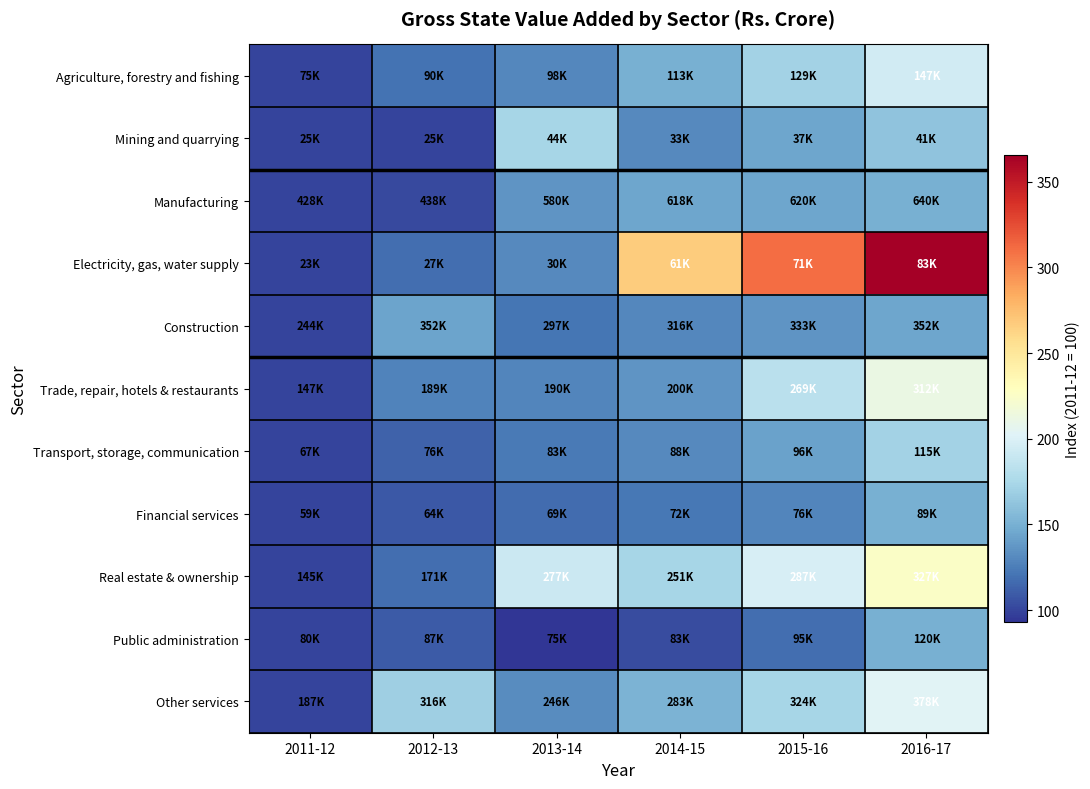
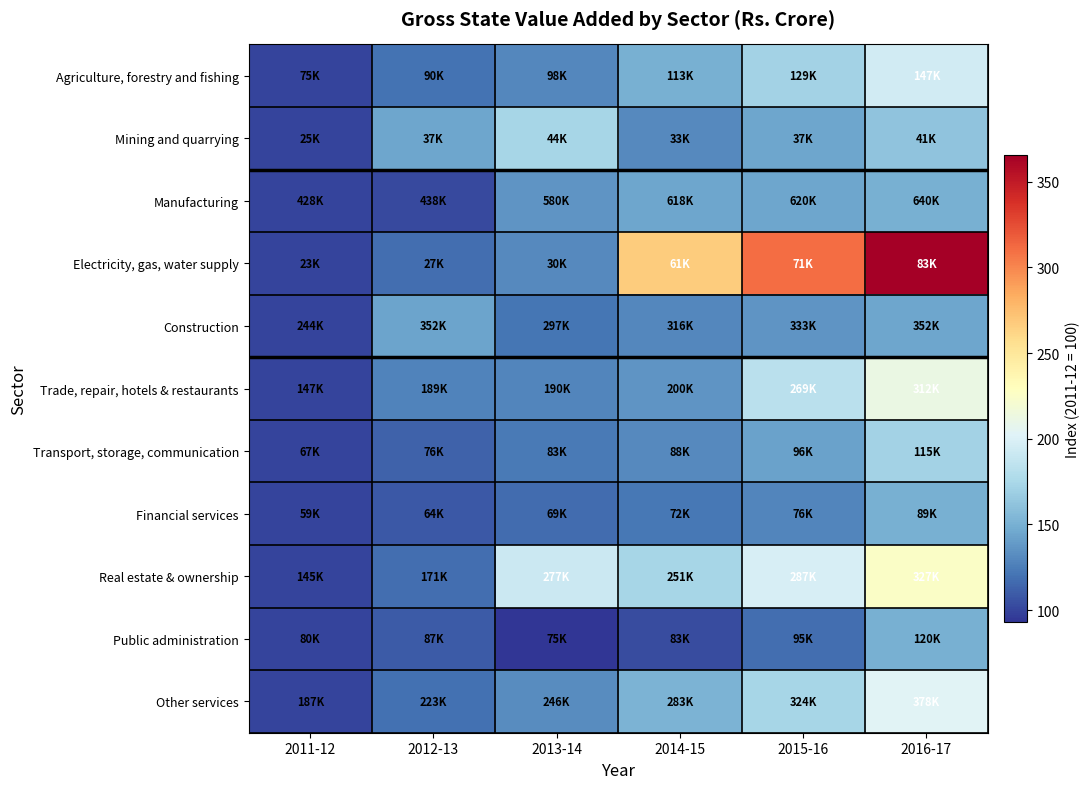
Mining and quarrying, 2012-13: 25K -> 37K
Other services, 2012-13: 316K -> 223K
